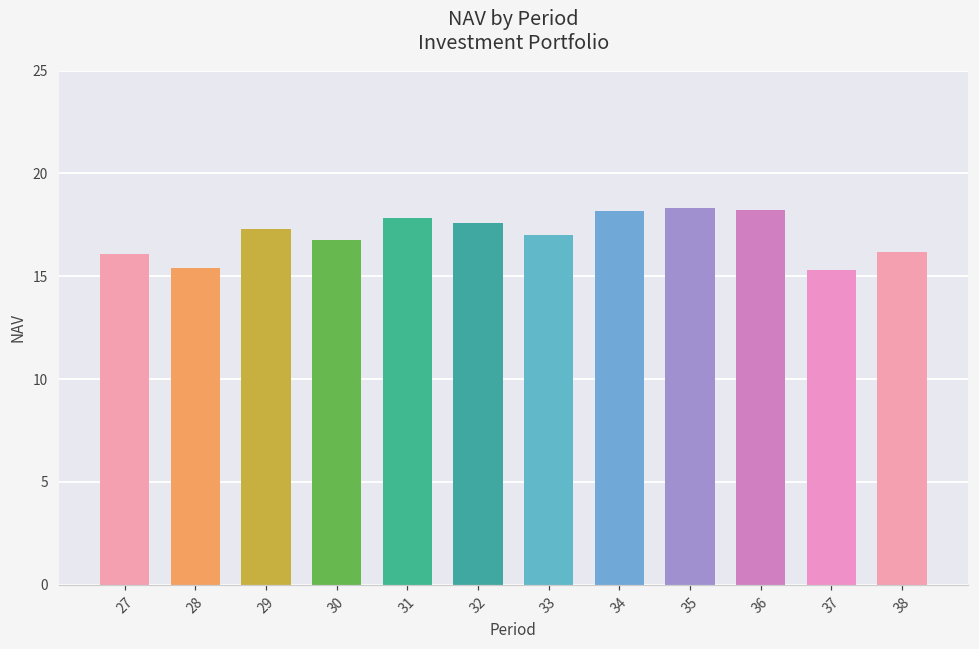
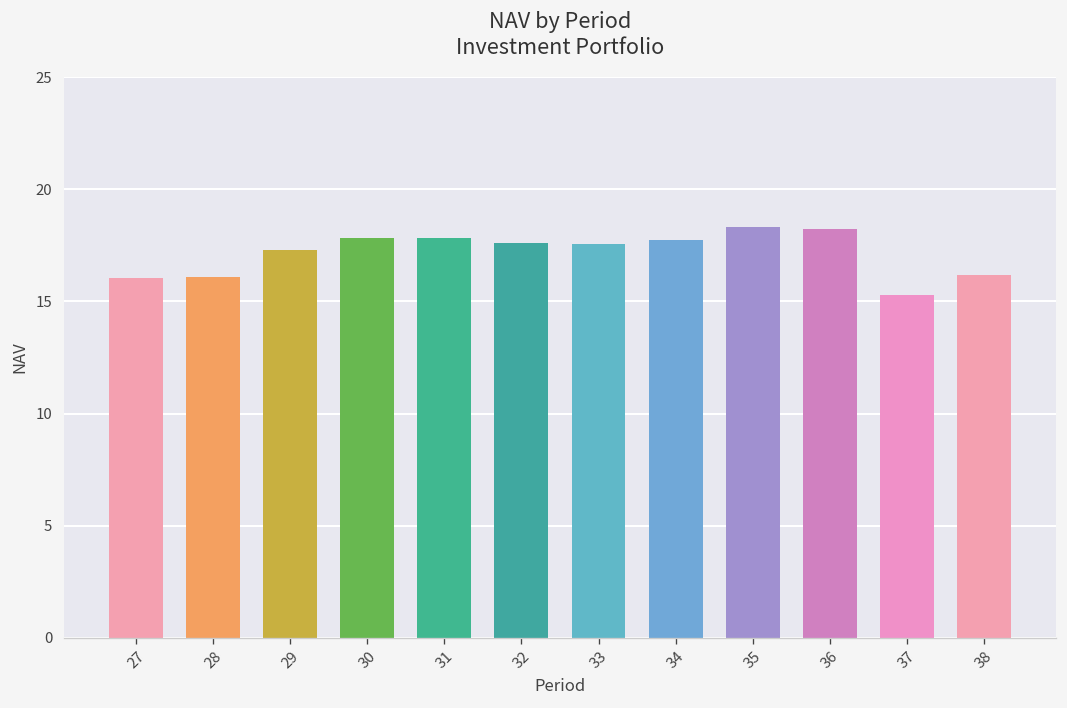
28: 15.4 -> 16.1
30: 16.8 -> 17.8
33: 17.0 -> 17.6
34: 18.2 -> 17.8
